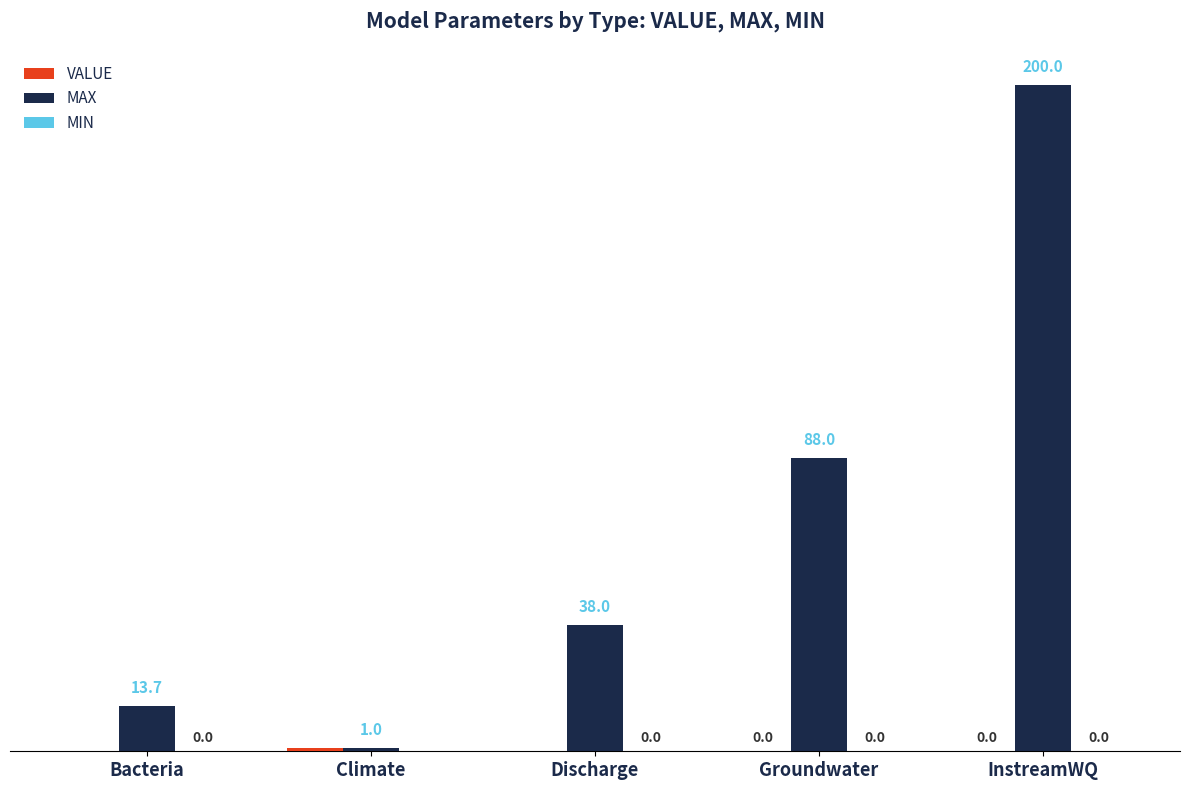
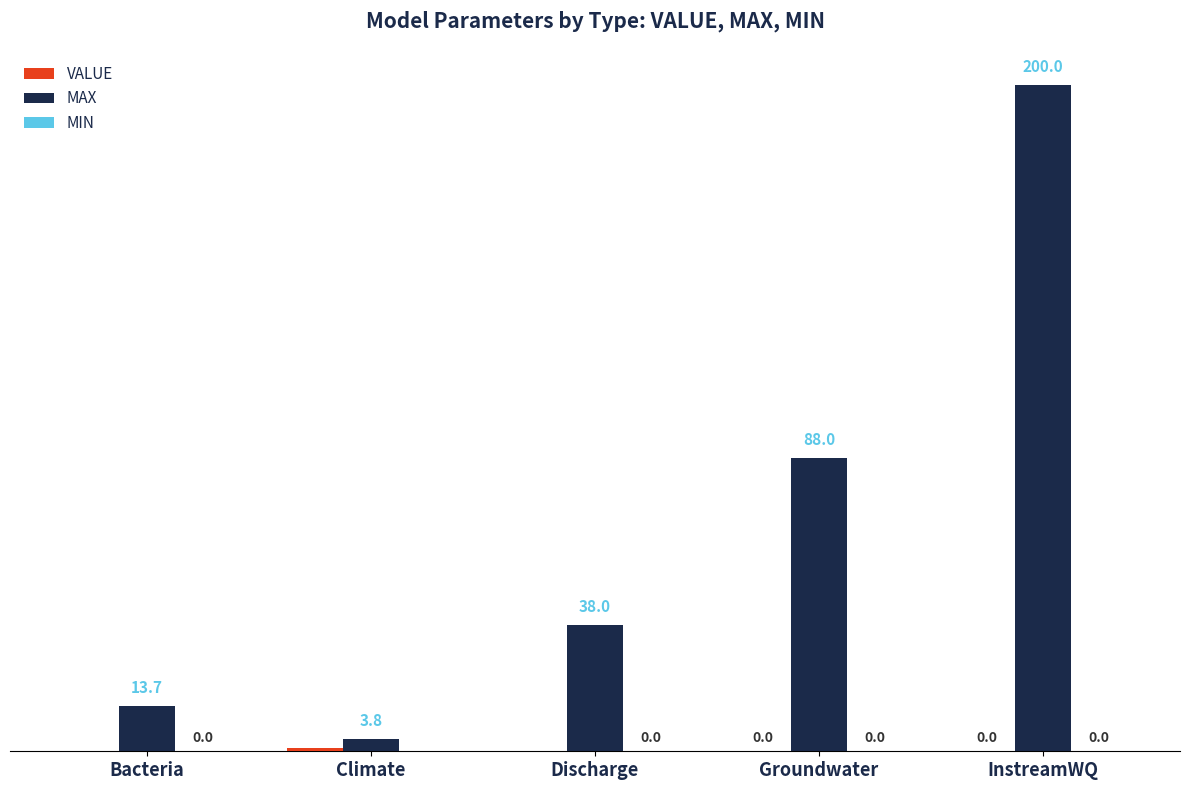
MAX, Climate: 1.0 -> 3.8
